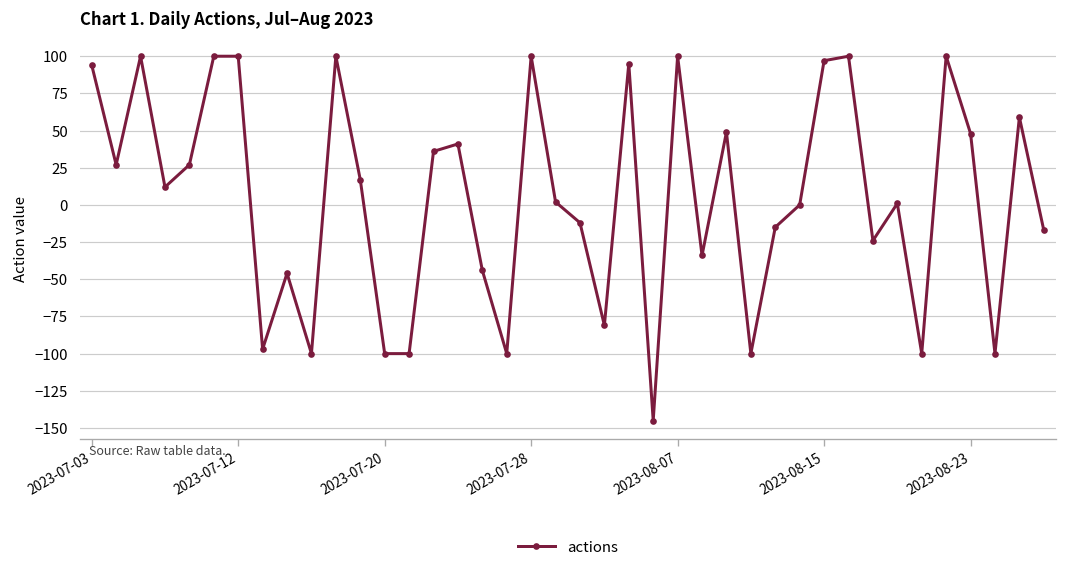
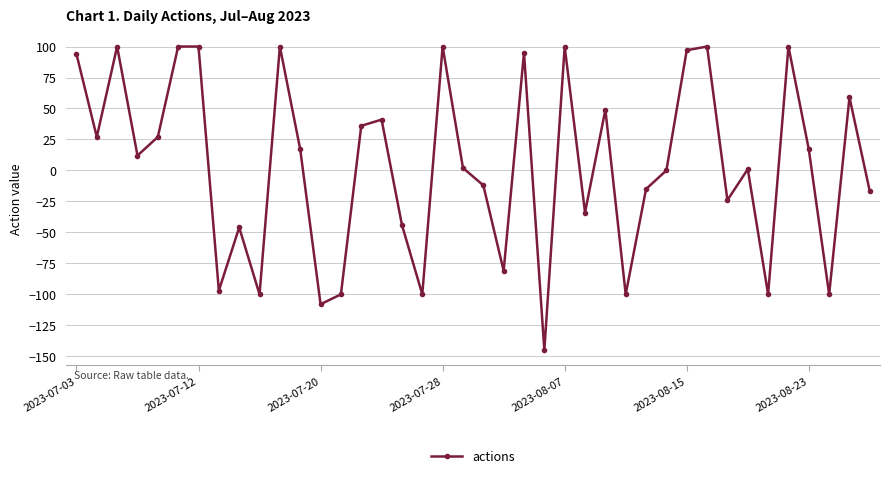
2023-07-20: -100 -> -108
2023-08-23: 48 -> 17
